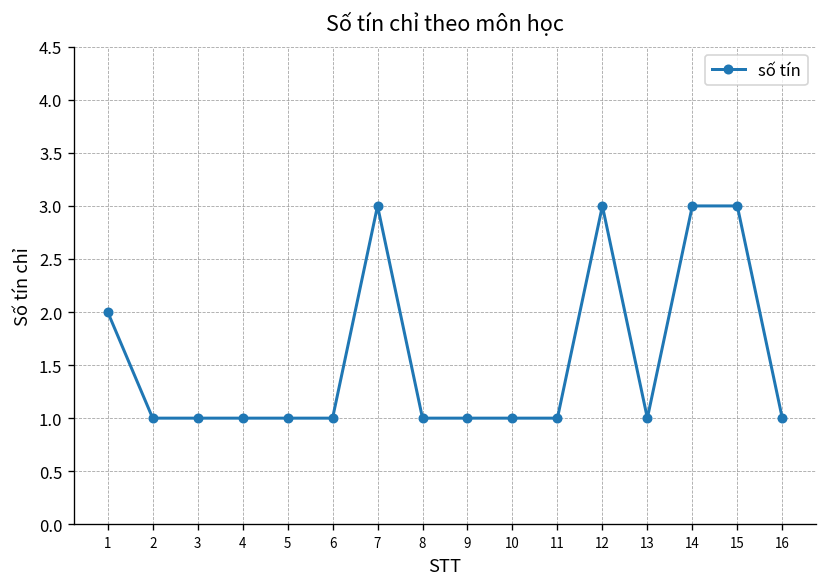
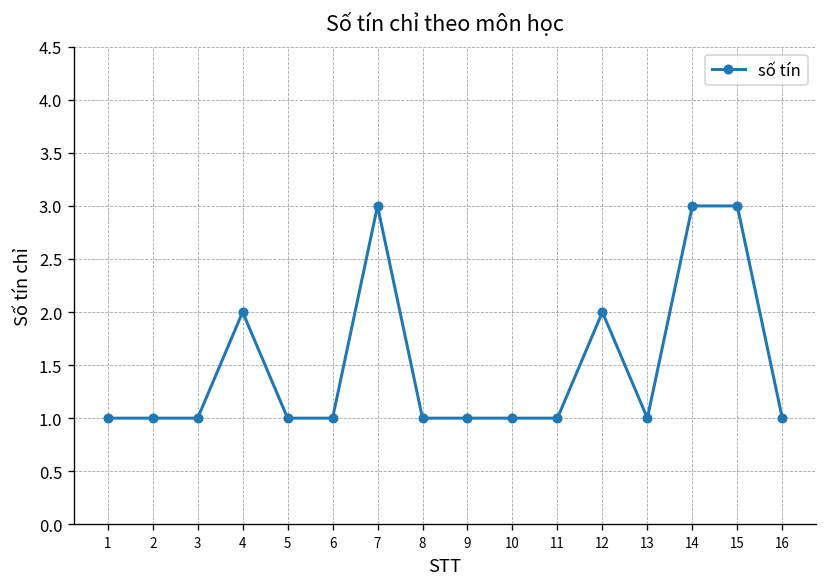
1: 2 -> 1
4: 1 -> 2
12: 3 -> 2
